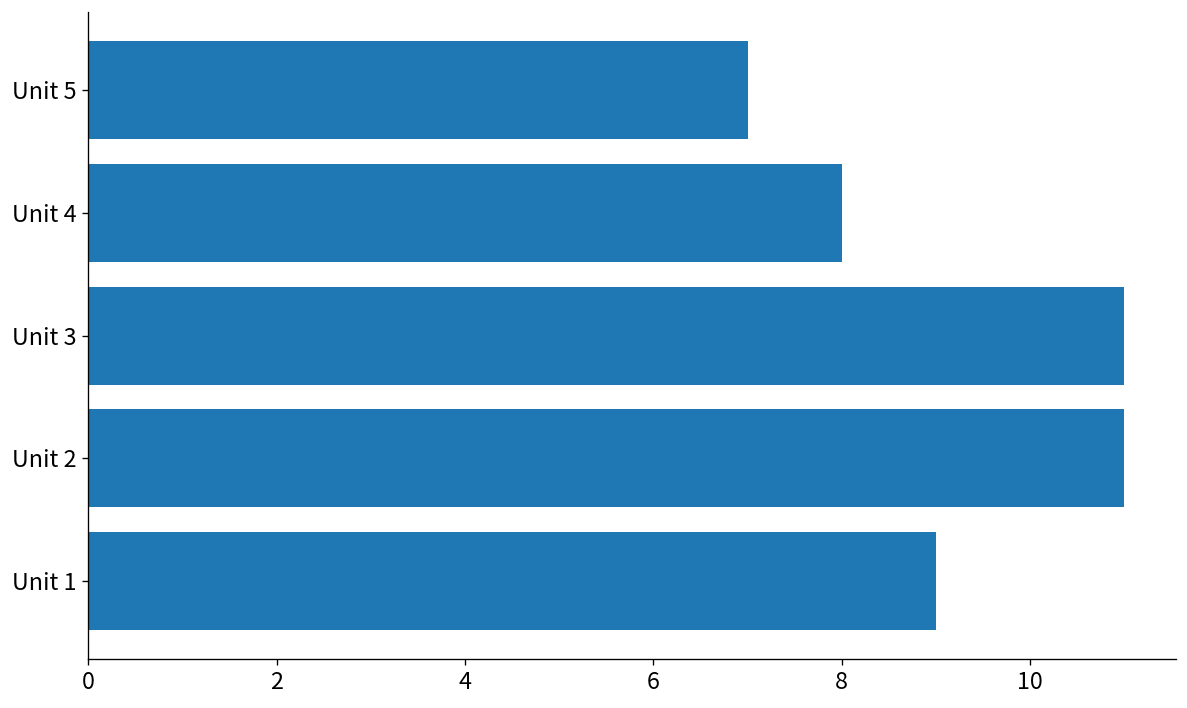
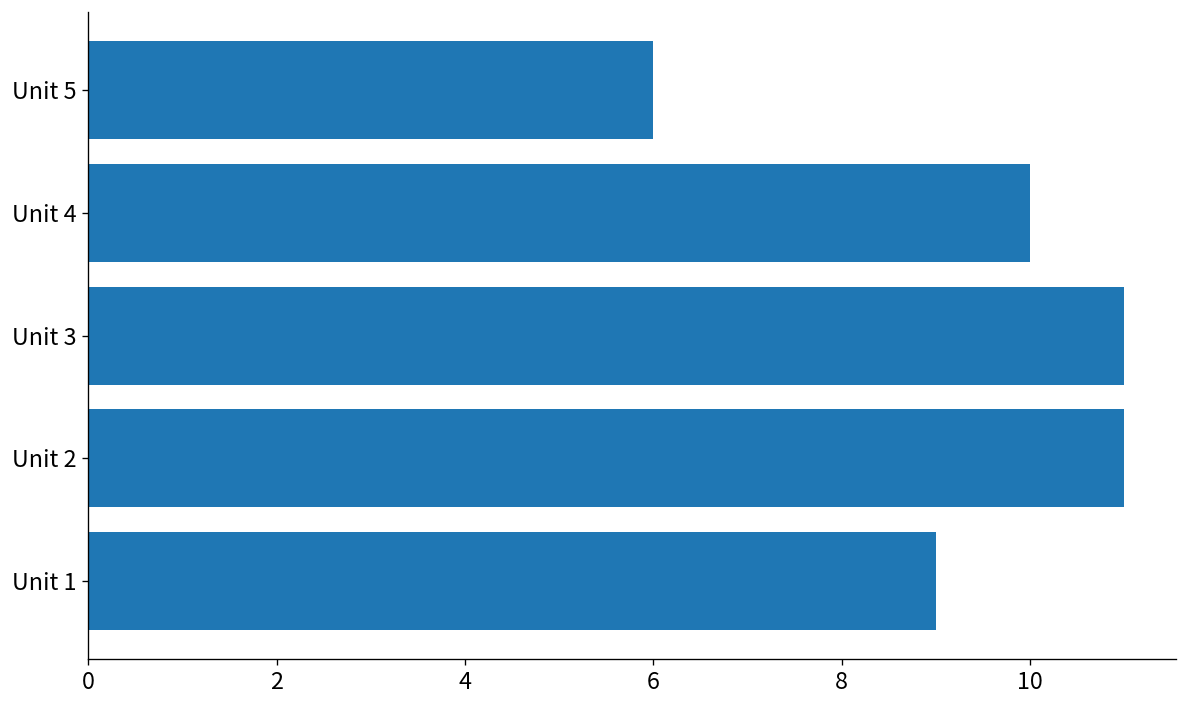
Unit 5: 7 -> 6
Unit 4: 8 -> 10
